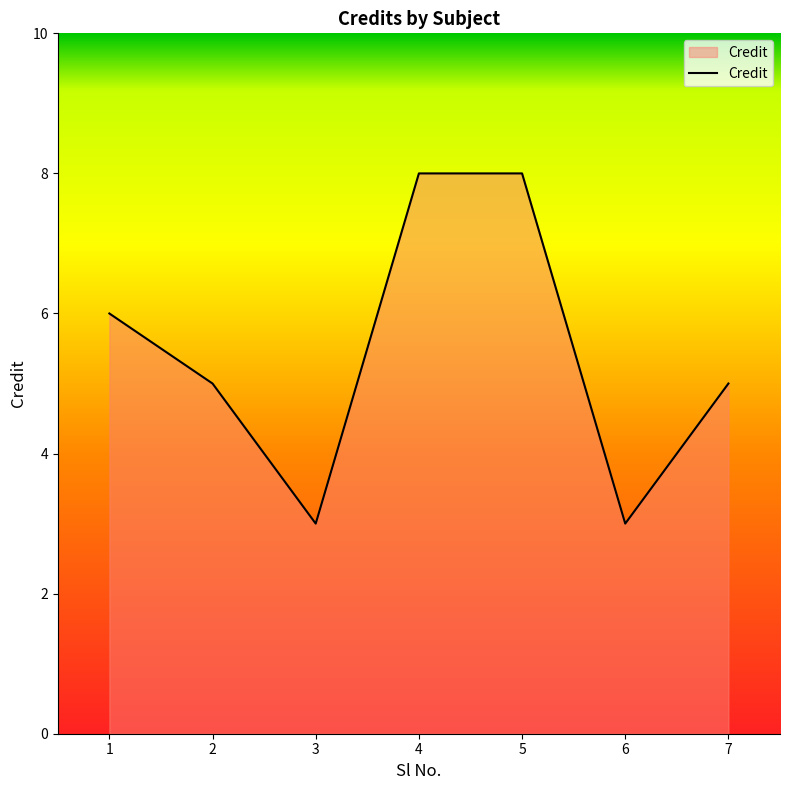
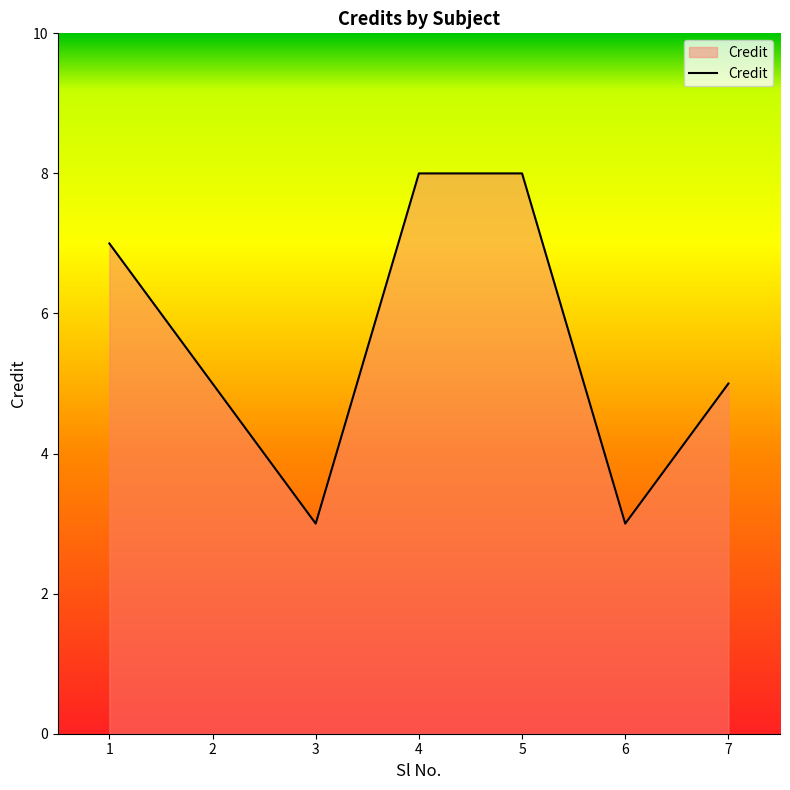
1: 6 -> 7
